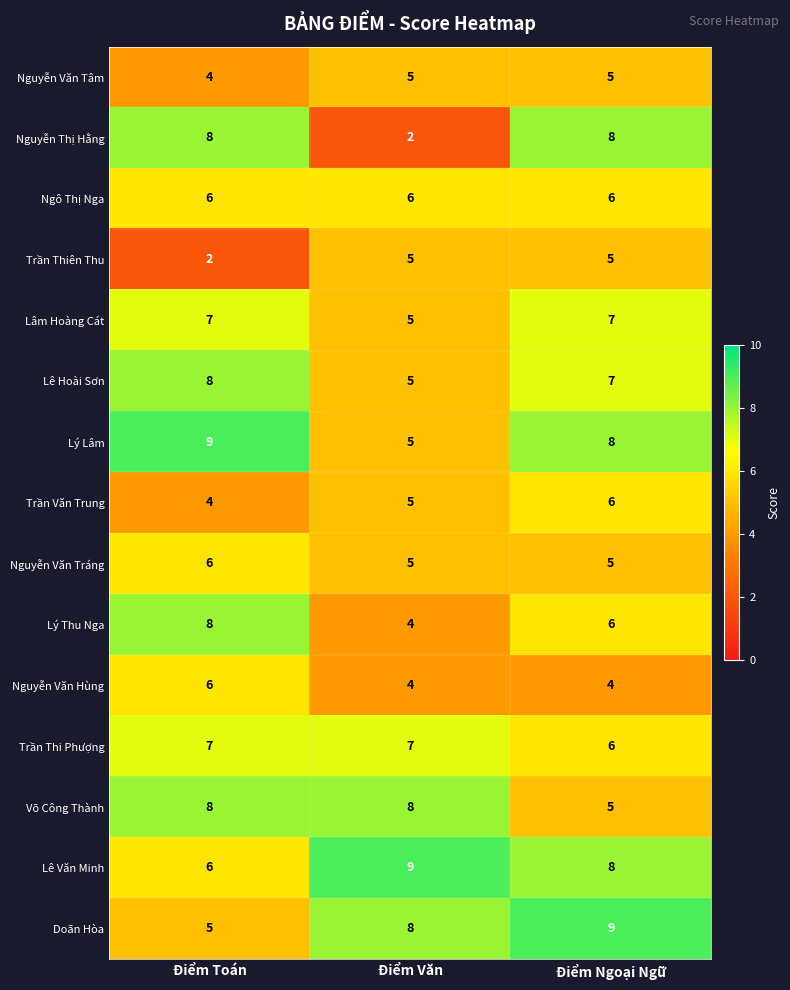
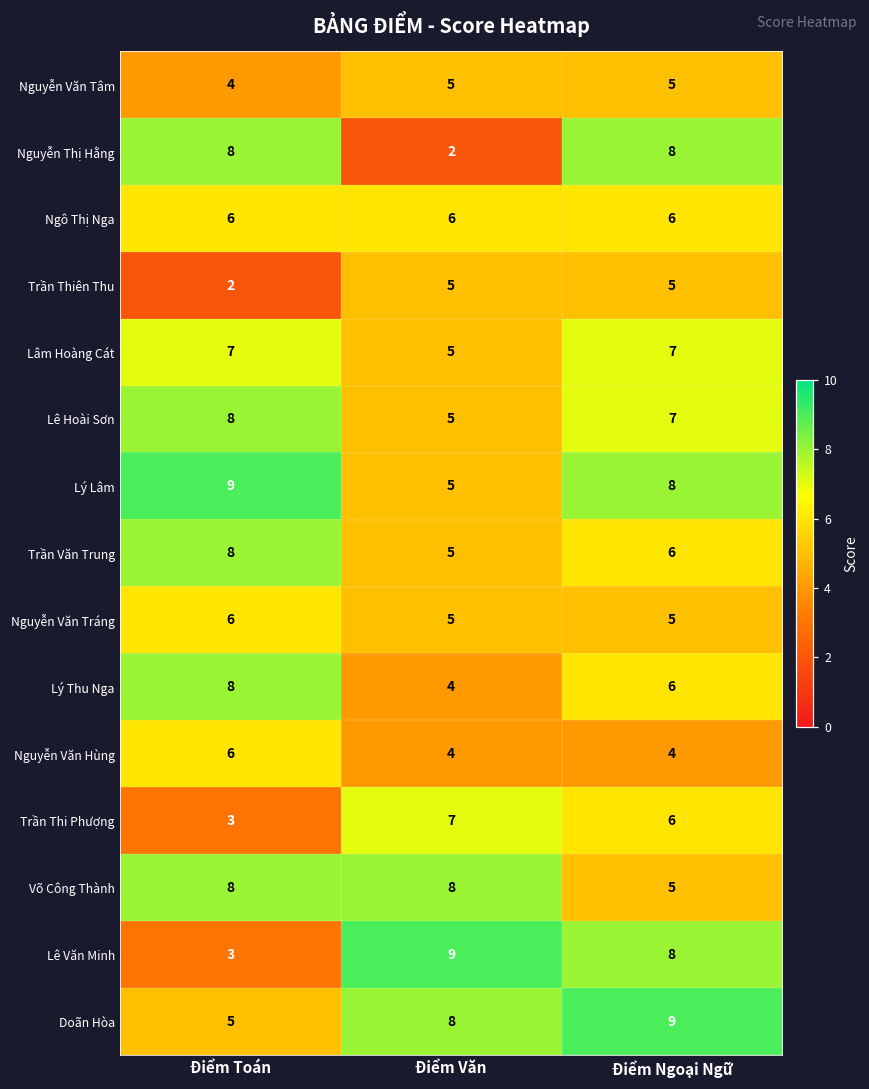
Trần Văn Trung, Điểm Toán: 4 -> 8
Trần Thi Phượng, Điểm Toán: 7 -> 3
Lê Văn Minh, Điểm Toán: 6 -> 3
